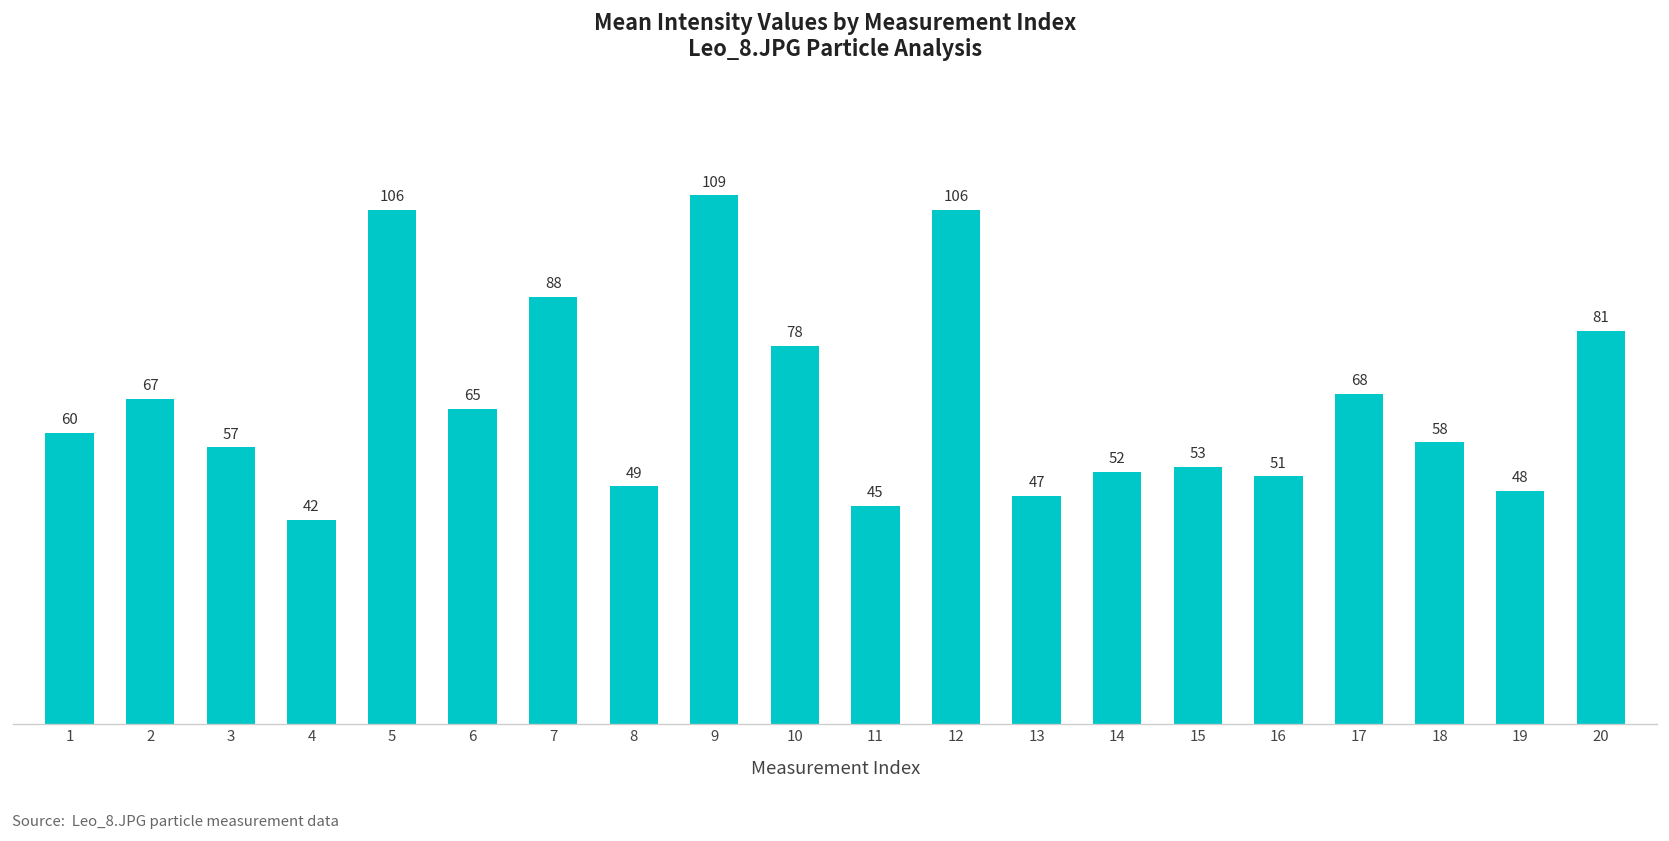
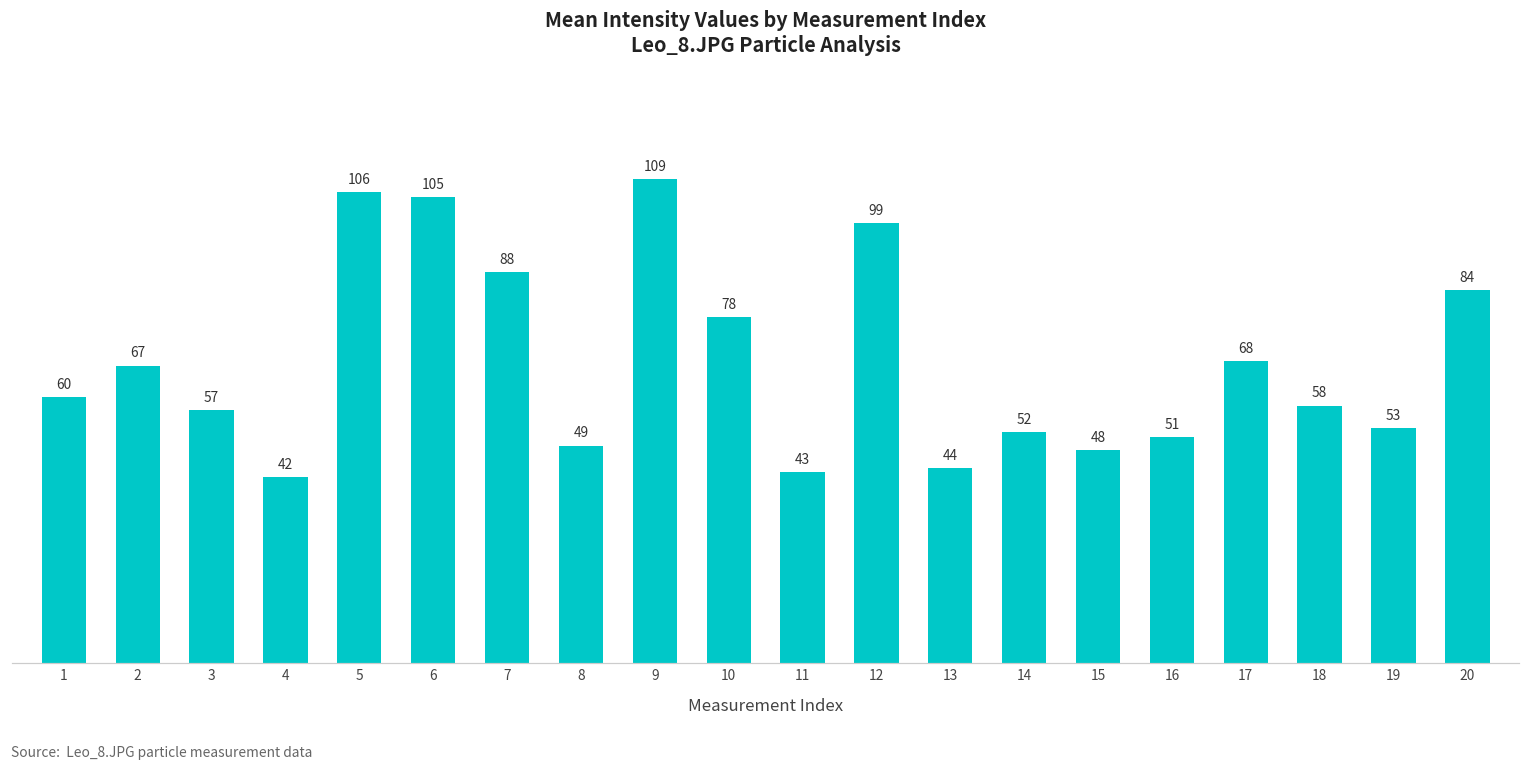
6: 65 -> 105
11: 45 -> 43
12: 106 -> 99
13: 47 -> 44
15: 53 -> 48
19: 48 -> 53
20: 81 -> 84
